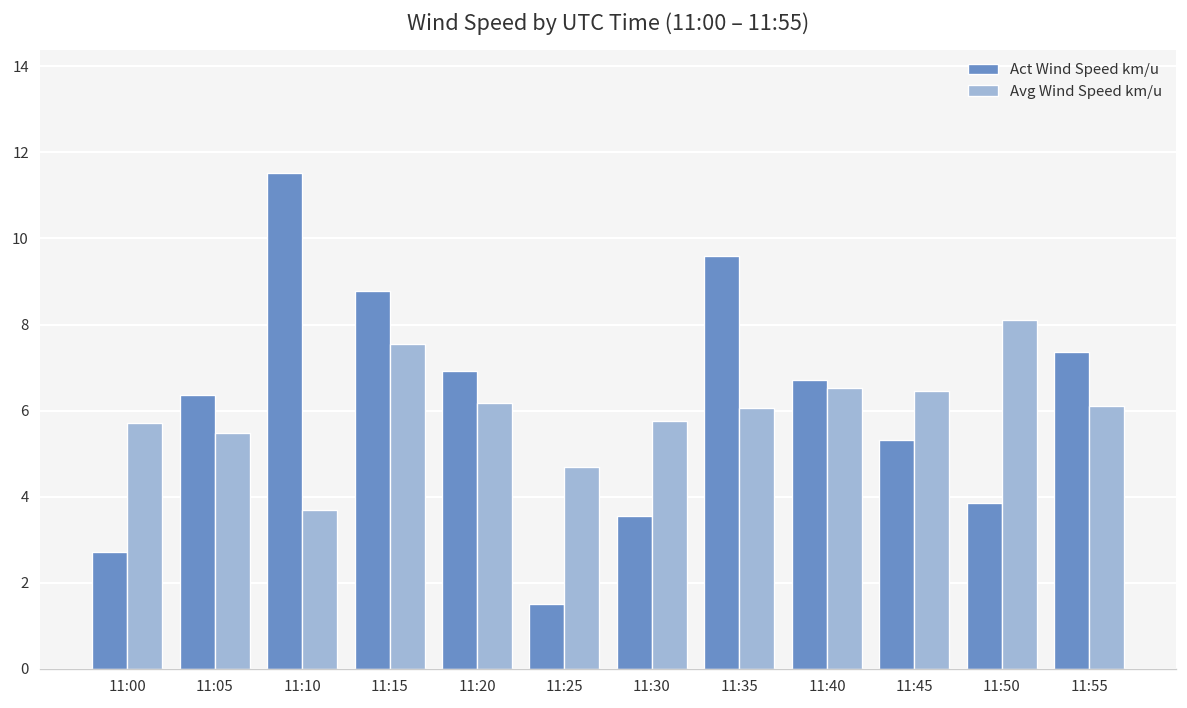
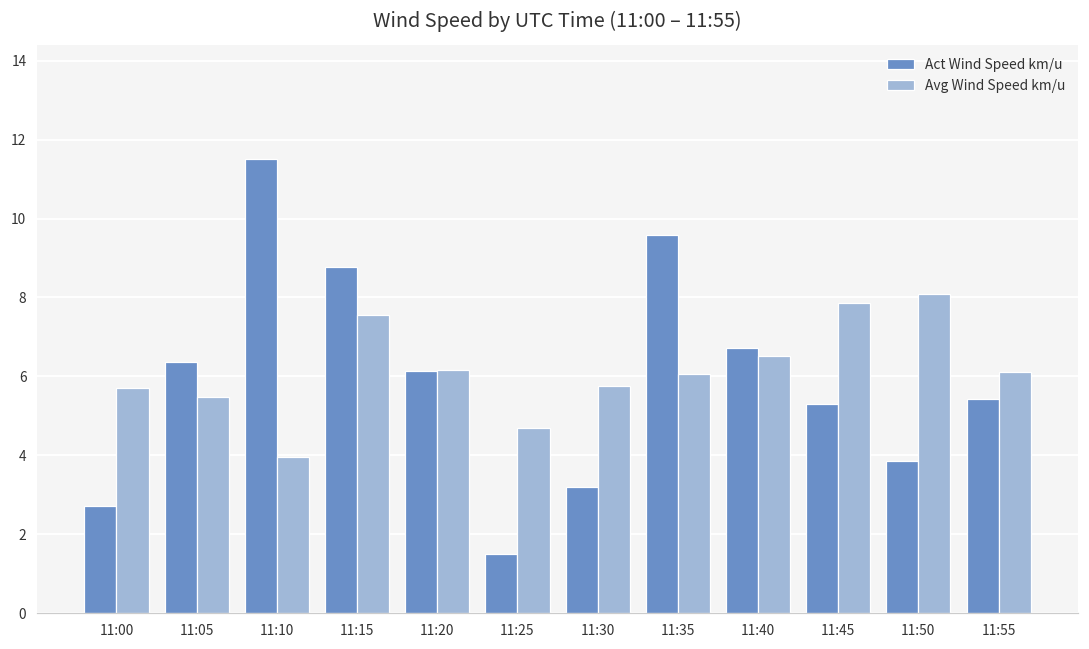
Avg Wind Speed km/u, 11:10: 3.7 -> 4.0
Act Wind Speed km/u, 11:20: 6.9 -> 6.1
Act Wind Speed km/u, 11:30: 3.5 -> 3.2
Avg Wind Speed km/u, 11:45: 6.4 -> 7.9
Act Wind Speed km/u, 11:55: 7.4 -> 5.4
